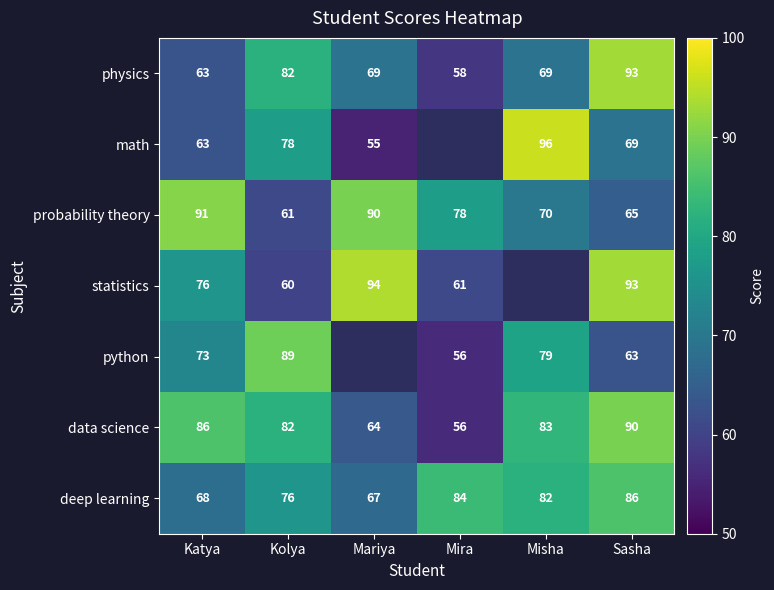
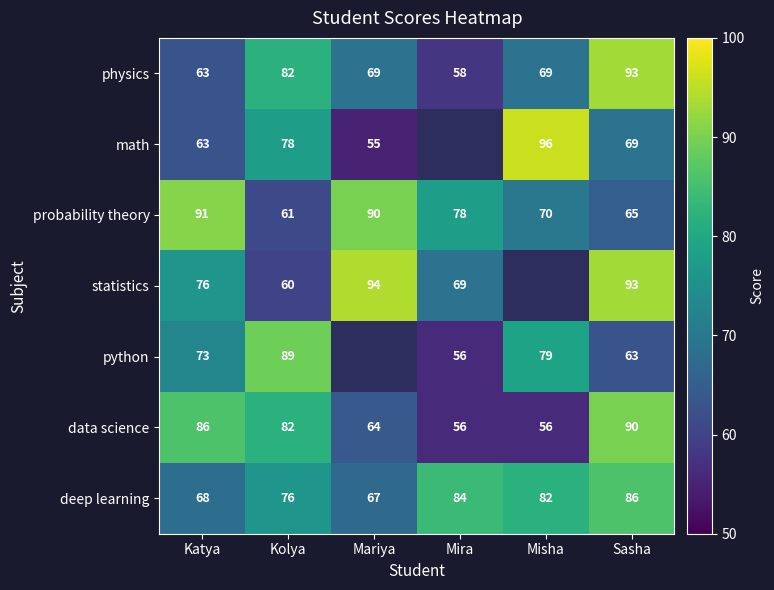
statistics, Mira: 61 -> 69
data science, Misha: 83 -> 56
